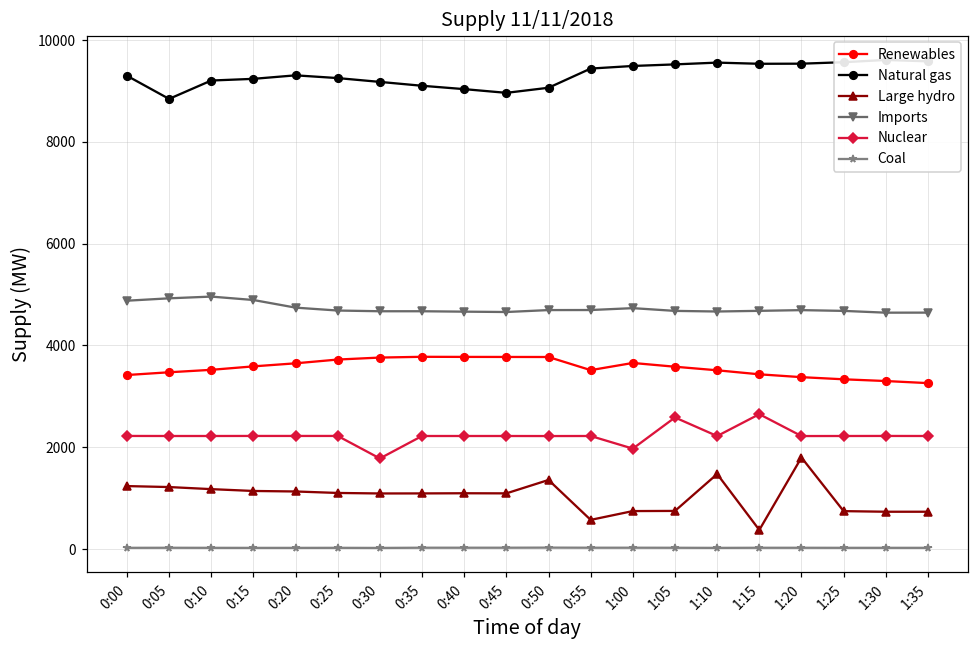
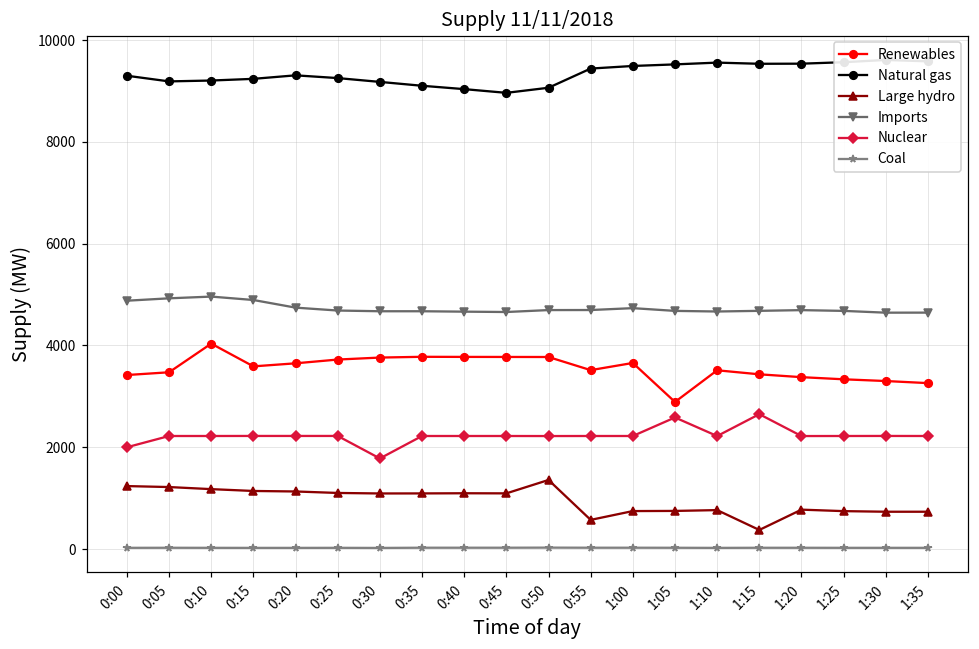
Nuclear, 0:00: 2200 -> 2000
Natural gas, 0:05: 8800 -> 9200
Renewables, 0:10: 3500 -> 4000
Nuclear, 1:00: 2000 -> 2200
Renewables, 1:05: 3600 -> 2900
Large hydro, 1:10: 1500 -> 800
Large hydro, 1:20: 1800 -> 800
